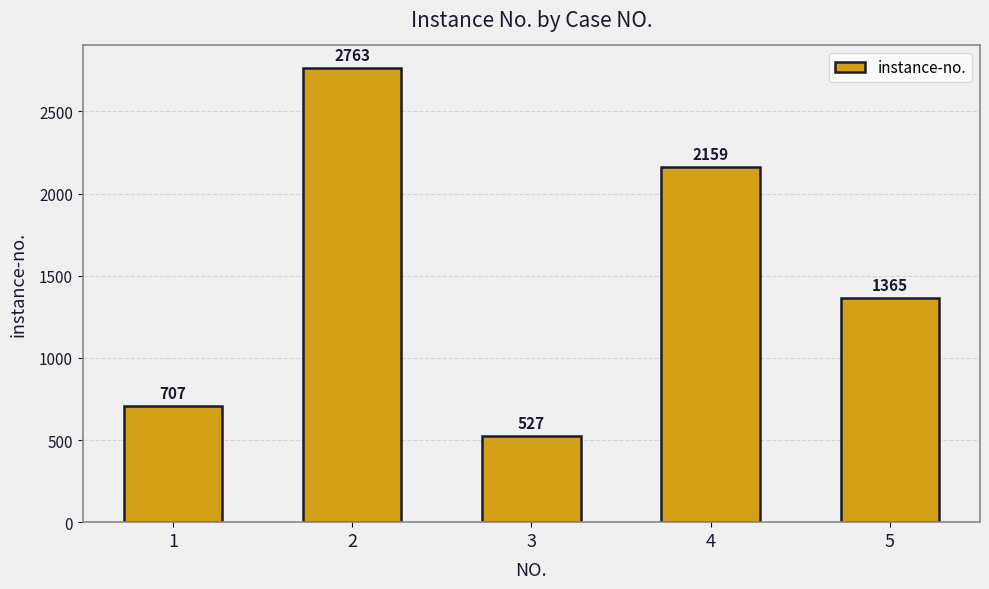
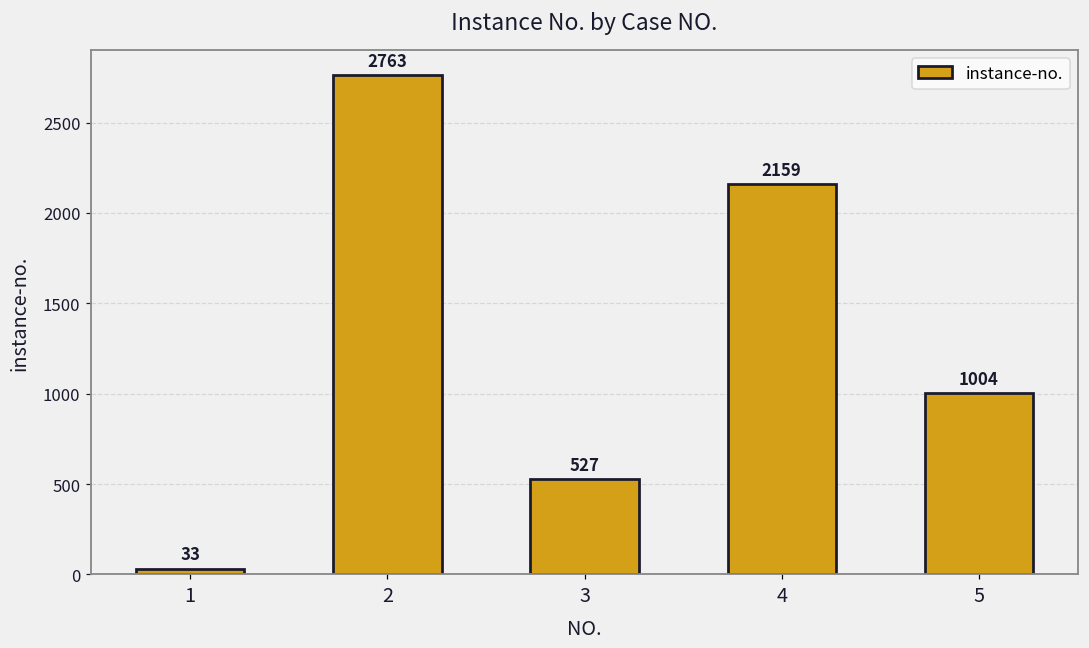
1: 707 -> 33
5: 1365 -> 1004
